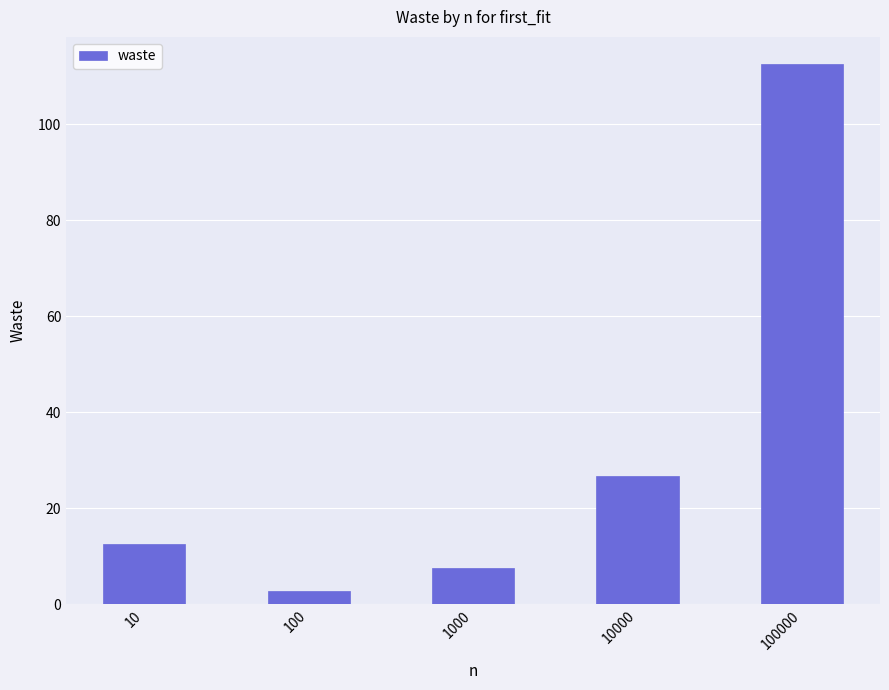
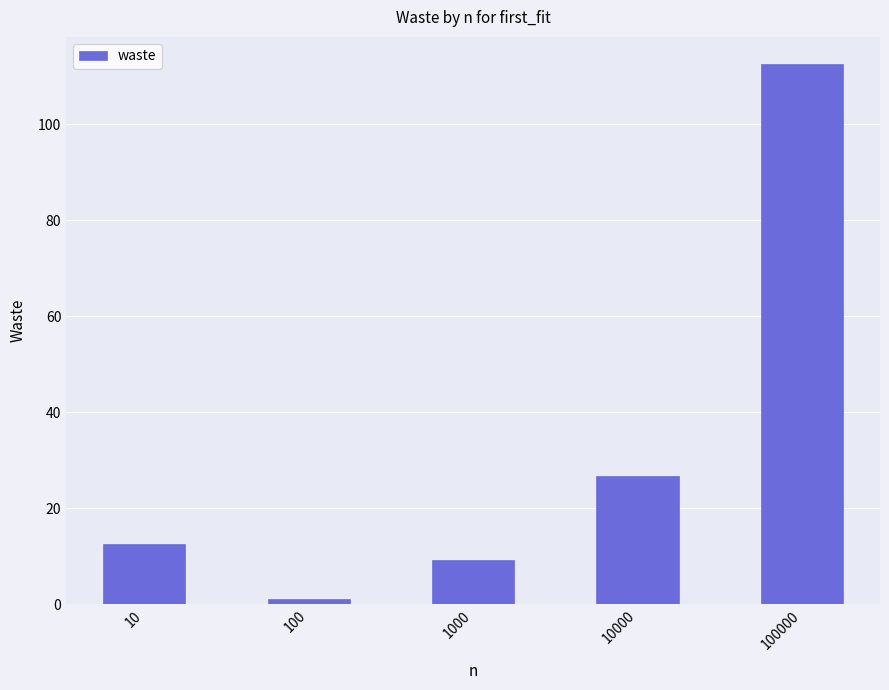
100: 3 -> 1
1000: 8 -> 9
